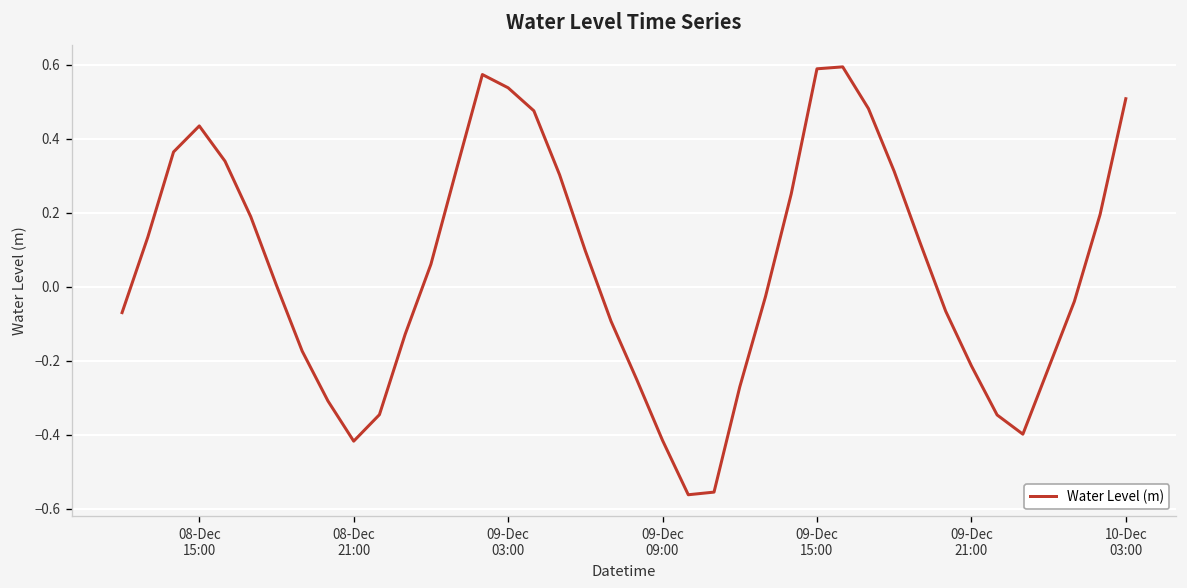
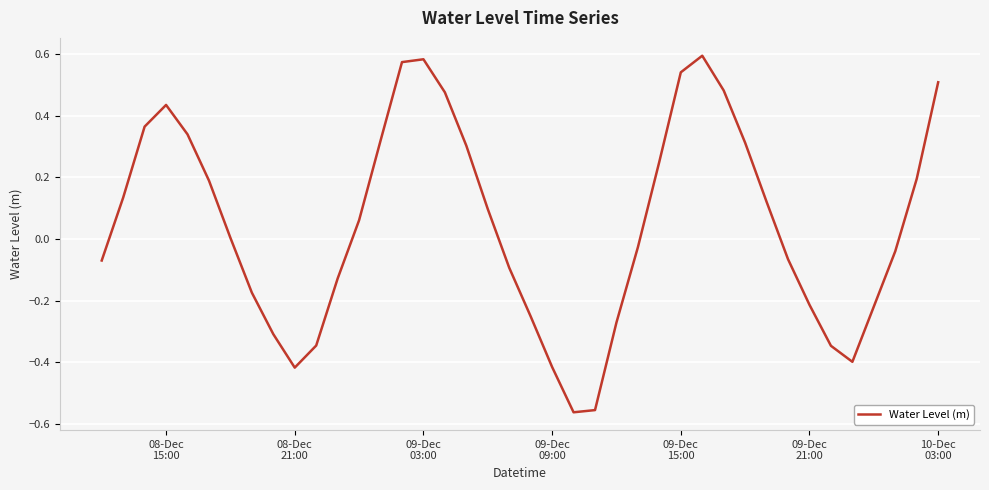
09-Dec 03:00: 0.54 -> 0.58
09-Dec 15:00: 0.59 -> 0.54
